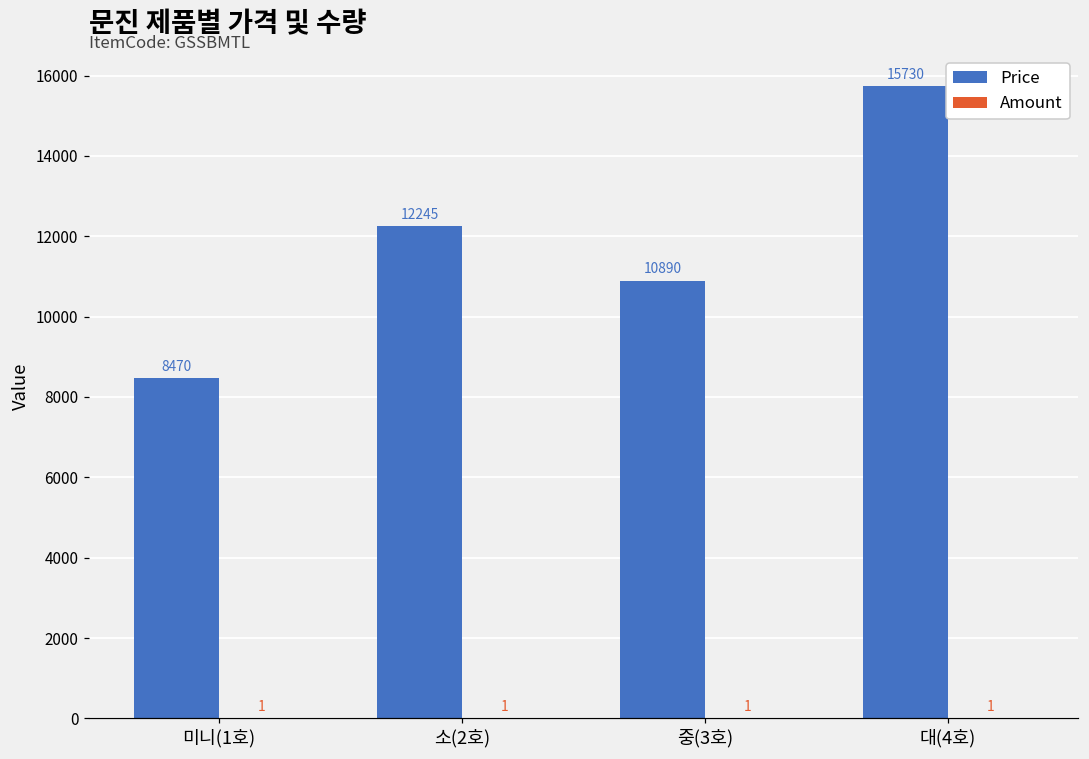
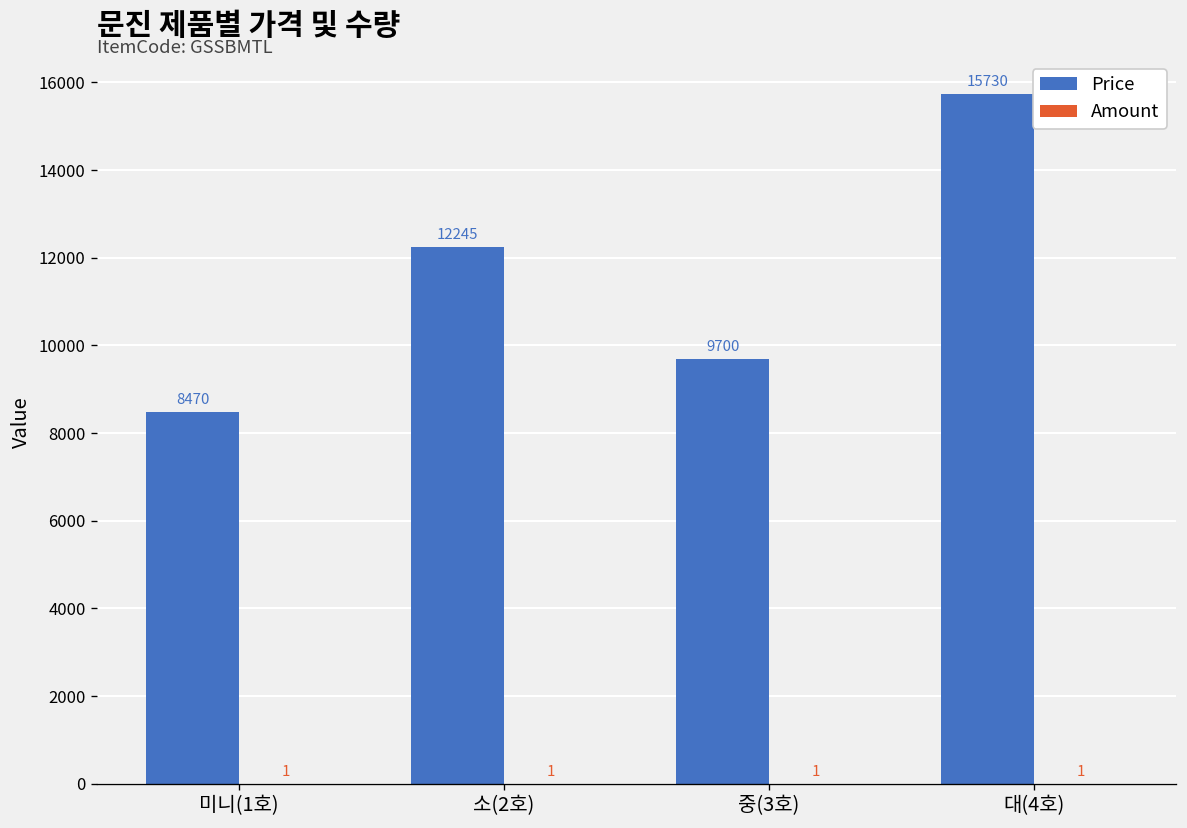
Price, 중(3호): 10890 -> 9700
